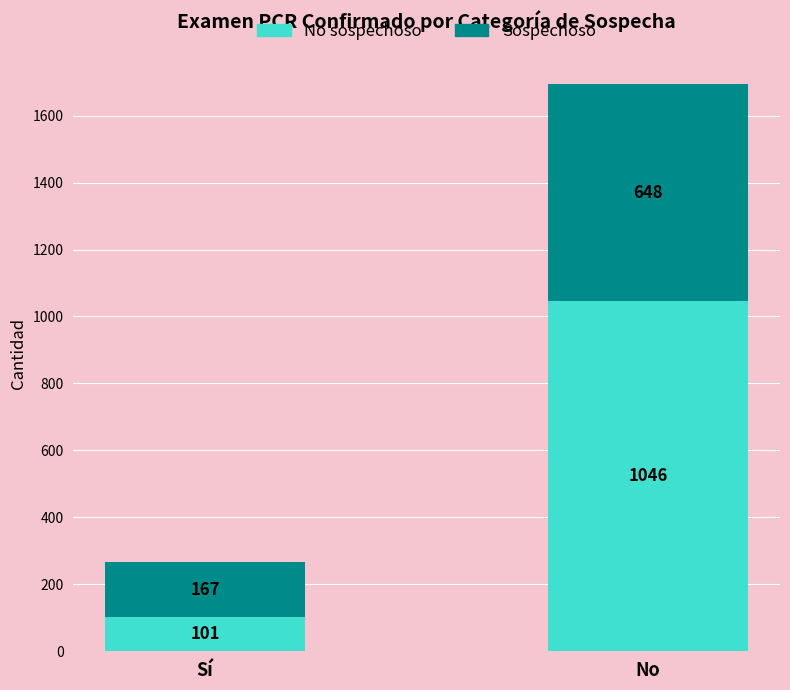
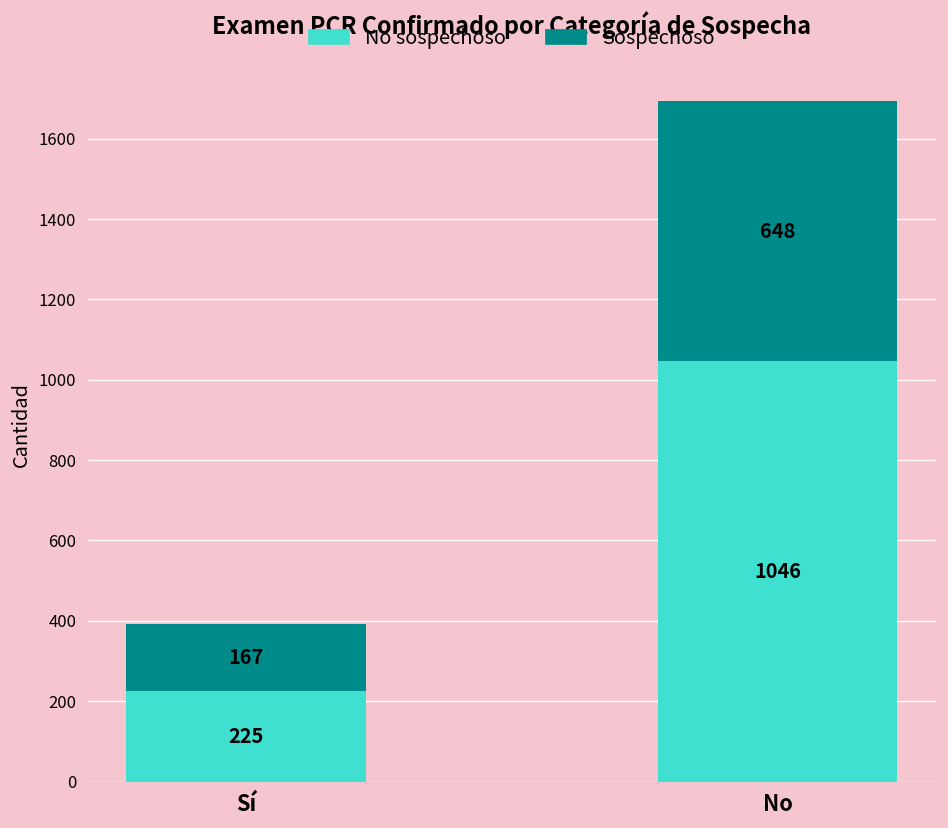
No sospechoso, Sí: 101 -> 225
